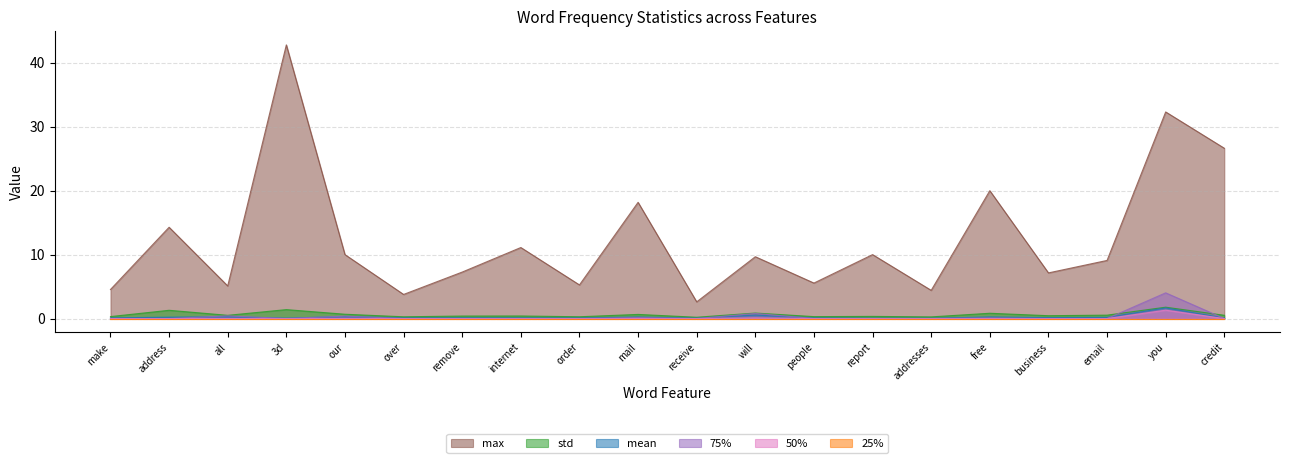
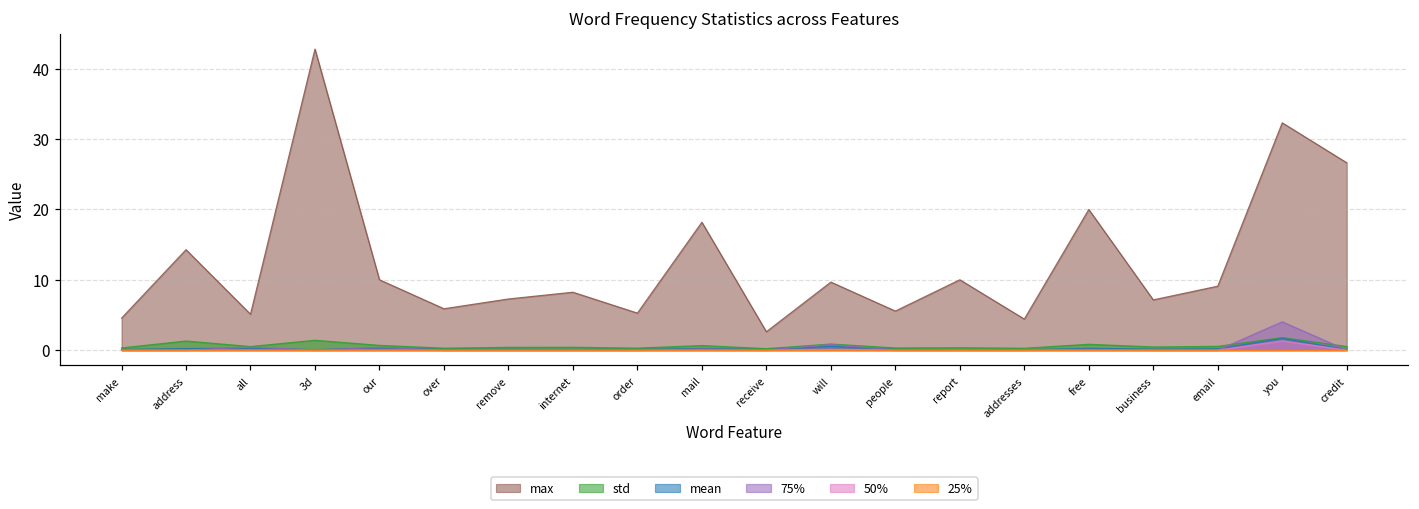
max, over: 4 -> 6
max, internet: 11 -> 8
